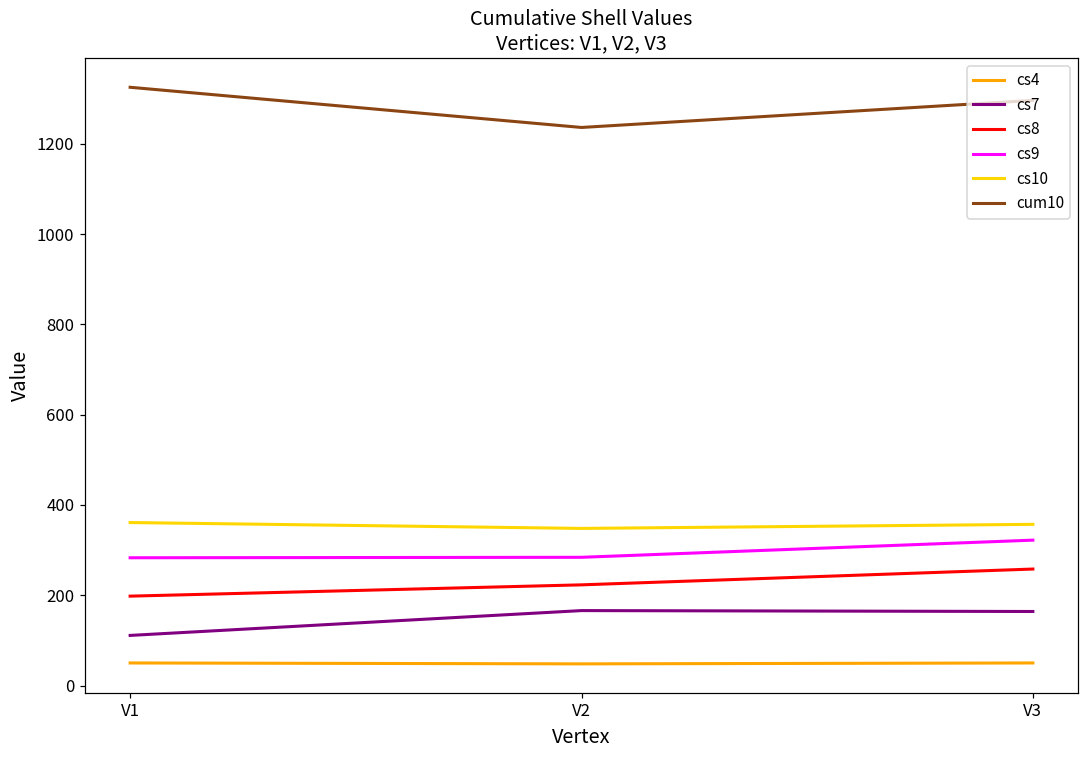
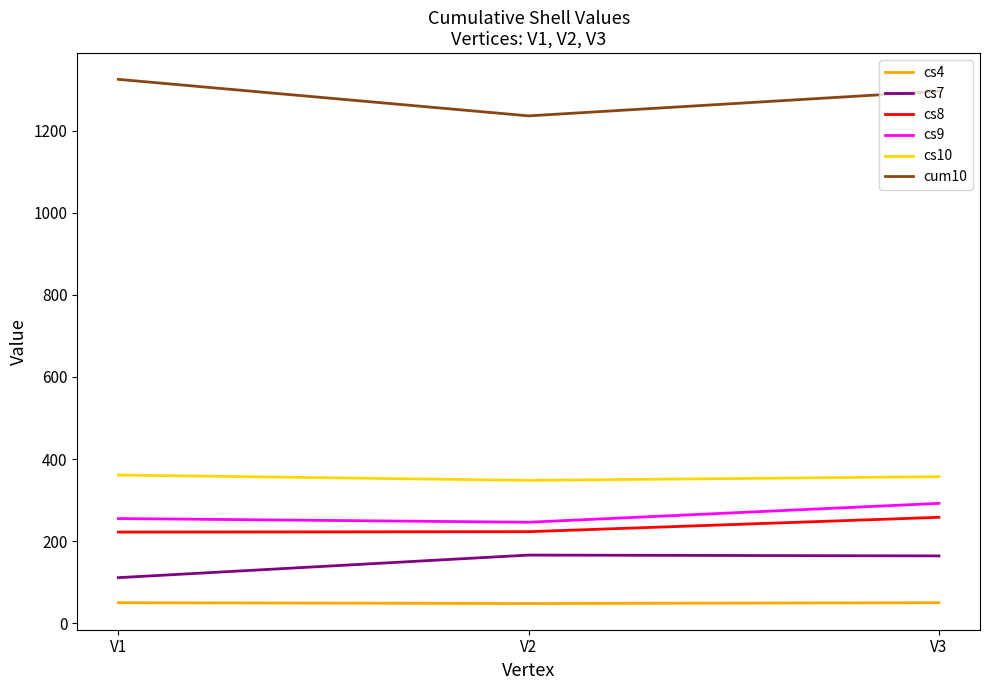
cs8, V1: 200 -> 220
cs9, V1: 280 -> 260
cs9, V2: 280 -> 250
cs9, V3: 320 -> 290
